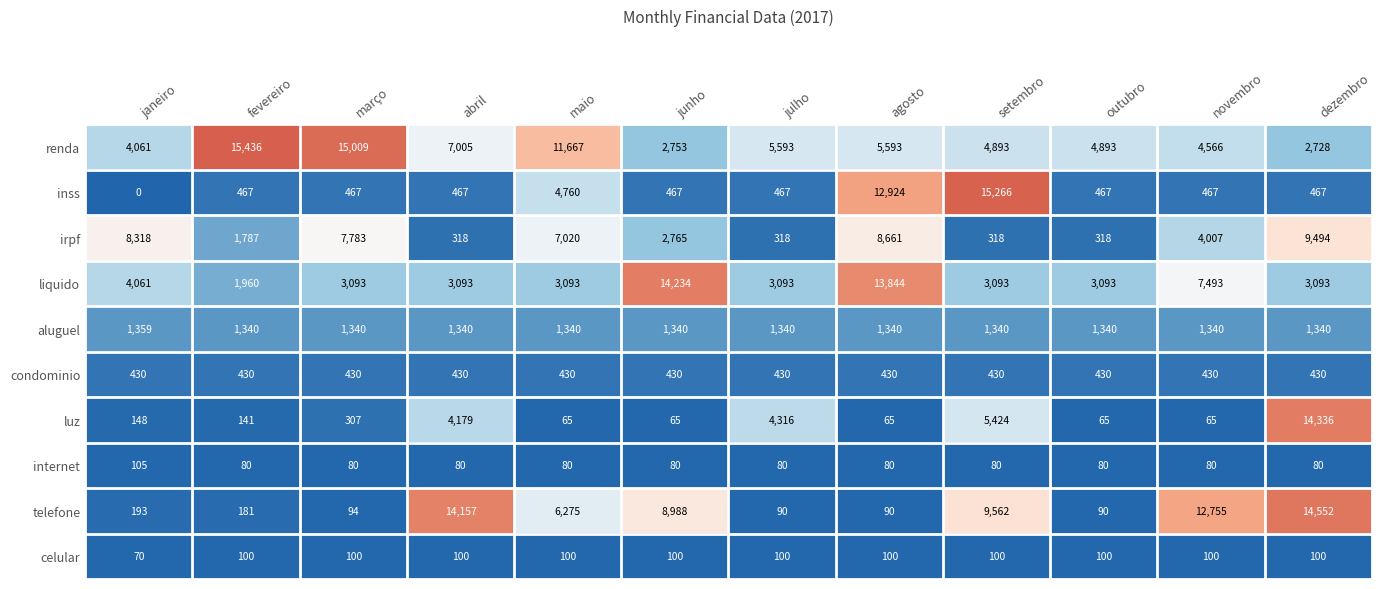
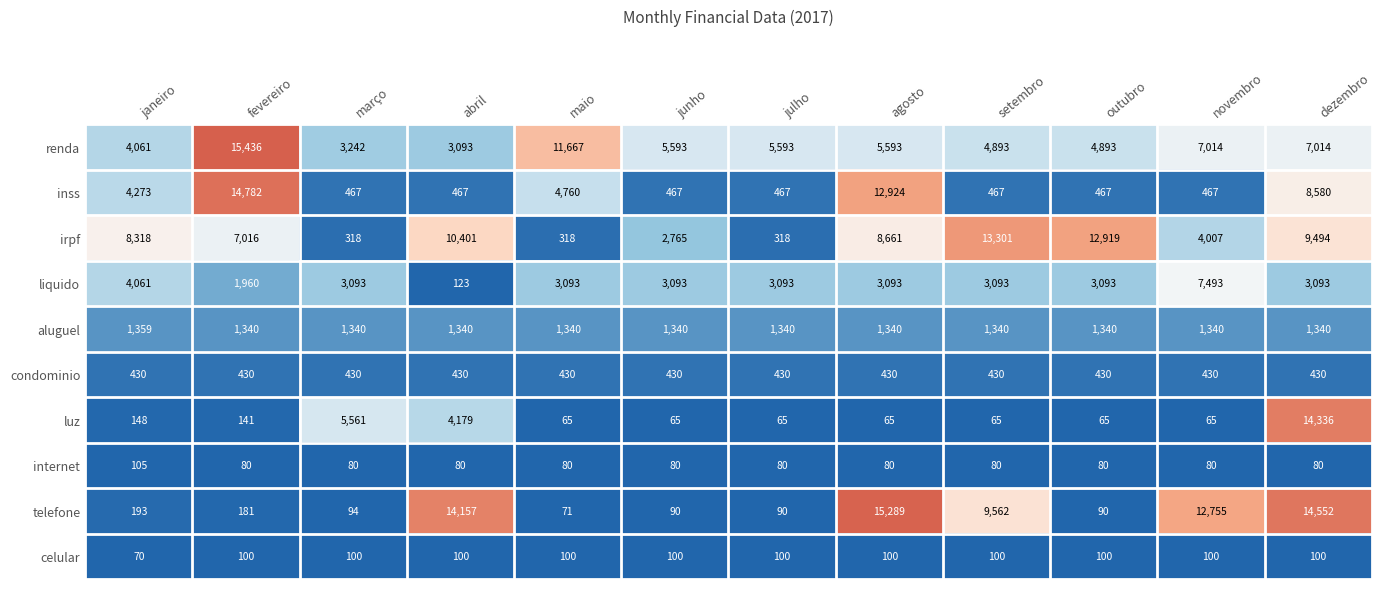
renda, março: 15,009 -> 3,242
renda, abril: 7,005 -> 3,093
renda, junho: 2,753 -> 5,593
renda, novembro: 4,566 -> 7,014
renda, dezembro: 2,728 -> 7,014
inss, janeiro: 0 -> 4,273
inss, fevereiro: 467 -> 14,782
inss, setembro: 15,266 -> 467
inss, dezembro: 467 -> 8,580
irpf, fevereiro: 1,787 -> 7,016
irpf, março: 7,783 -> 318
irpf, abril: 318 -> 10,401
irpf, maio: 7,020 -> 318
irpf, setembro: 318 -> 13,301
irpf, outubro: 318 -> 12,919
liquido, abril: 3,093 -> 123
liquido, junho: 14,234 -> 3,093
liquido, agosto: 13,844 -> 3,093
luz, março: 307 -> 5,561
luz, julho: 4,316 -> 65
luz, setembro: 5,424 -> 65
telefone, maio: 6,275 -> 71
telefone, junho: 8,988 -> 90
telefone, agosto: 90 -> 15,289
